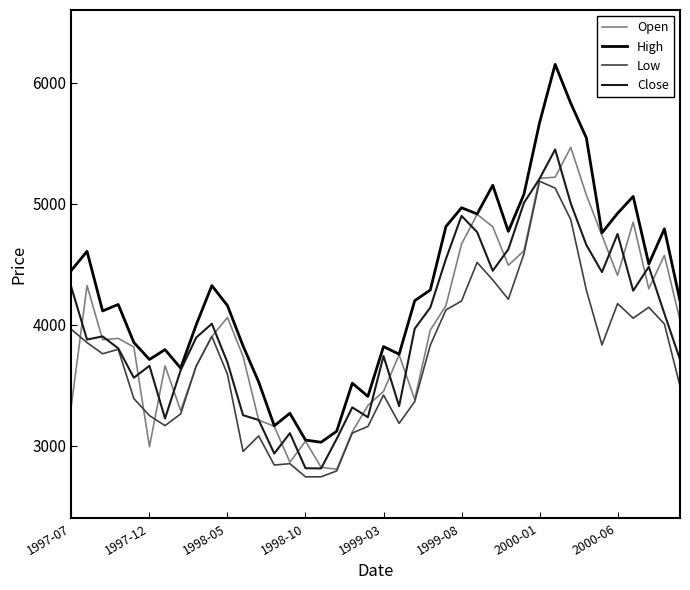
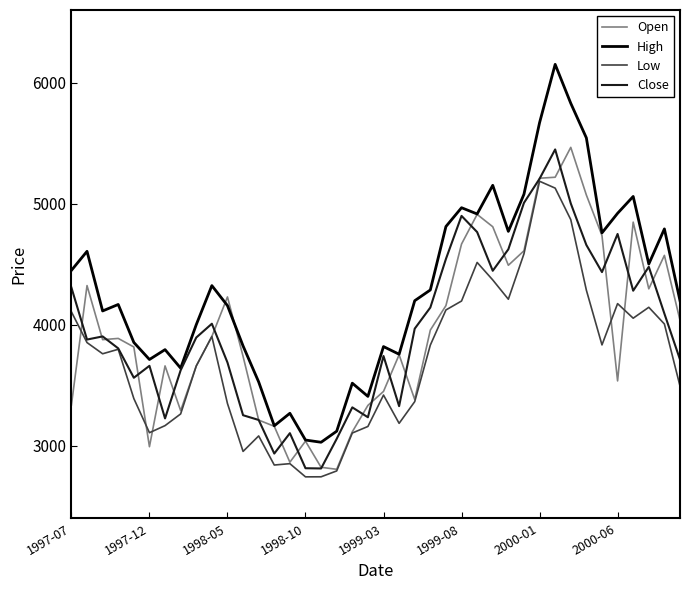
Low, 1997-07: 3960 -> 4110
Low, 1997-12: 3250 -> 3110
Open, 1998-05: 4060 -> 4230
Low, 1998-05: 3590 -> 3350
Open, 2000-06: 4410 -> 3530
